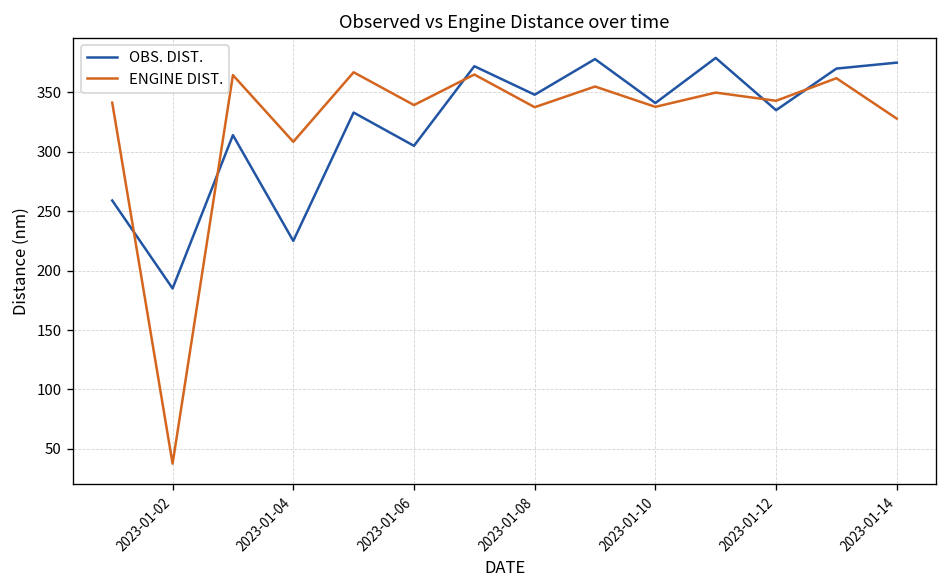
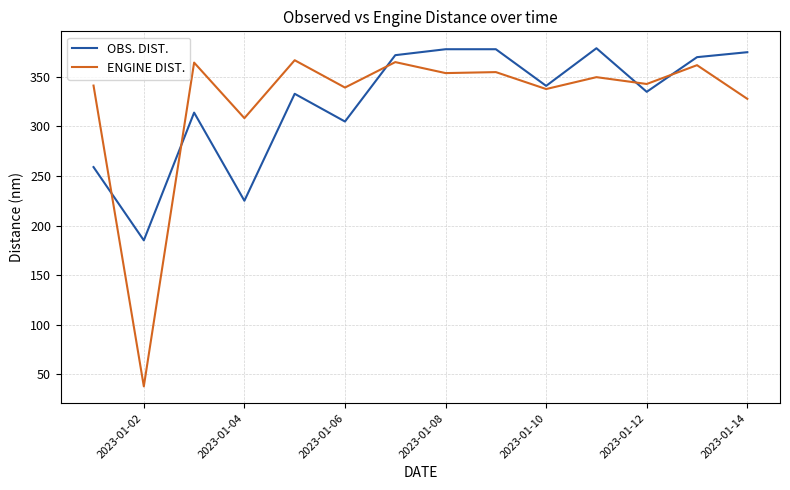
OBS. DIST., 2023-01-08: 350 -> 380
ENGINE DIST., 2023-01-08: 340 -> 350
